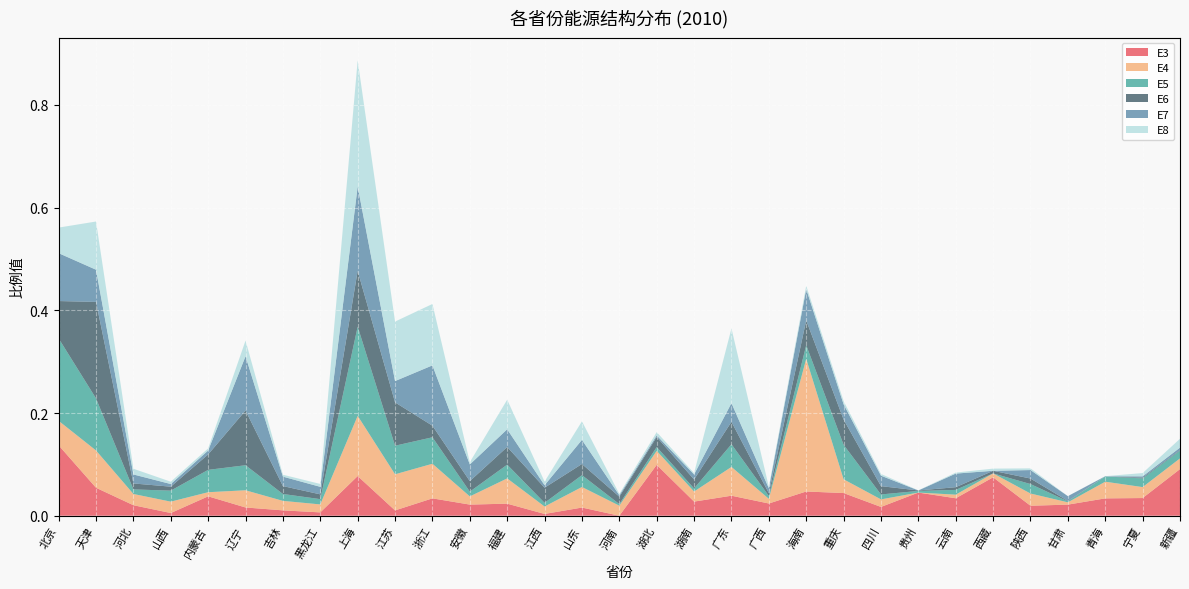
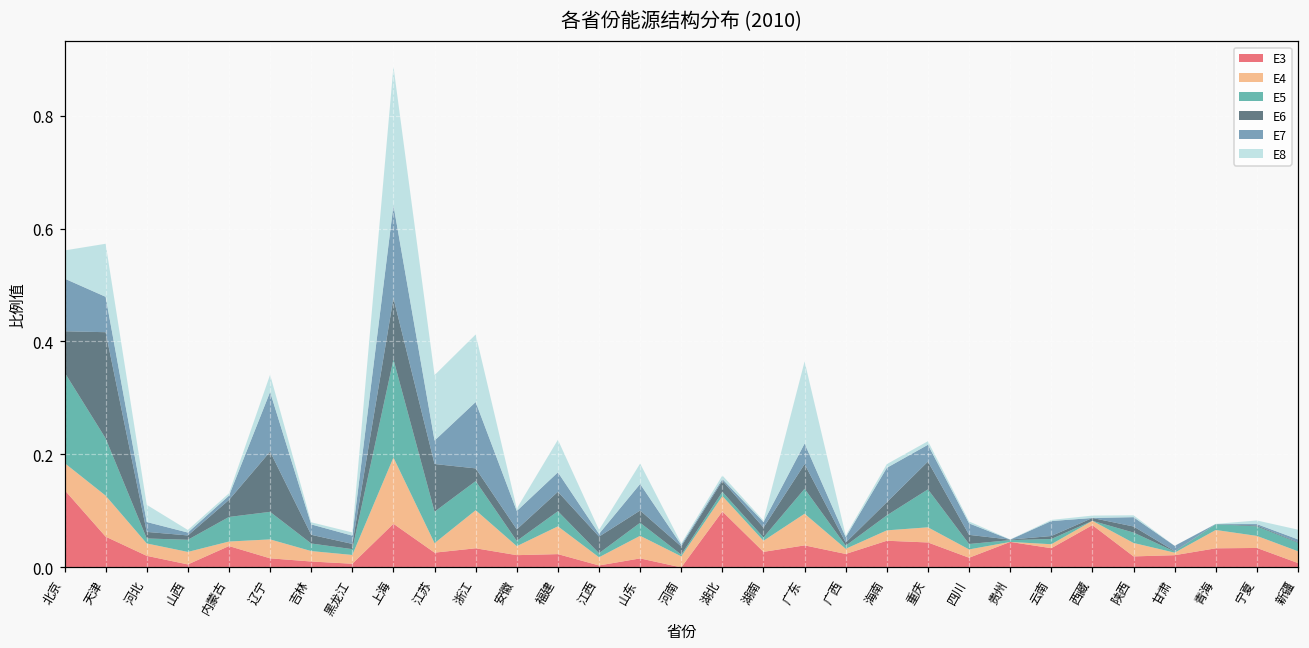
E8, 河北: 0.01 -> 0.03
E3, 江苏: 0.01 -> 0.03
E4, 江苏: 0.07 -> 0.02
E4, 海南: 0.26 -> 0.02
E6, 海南: 0.05 -> 0.02
E3, 新疆: 0.09 -> 0.01
